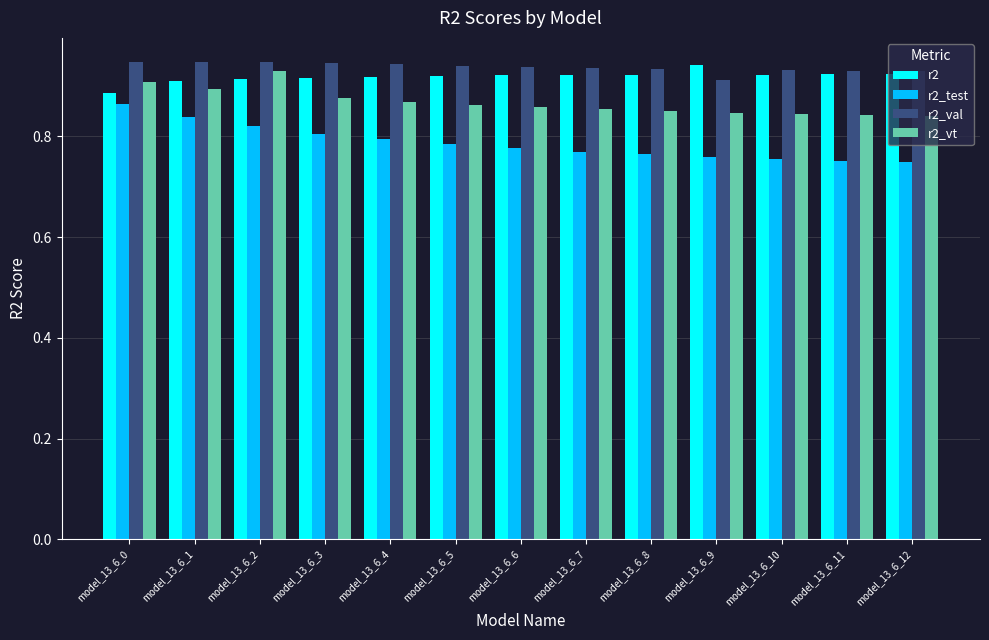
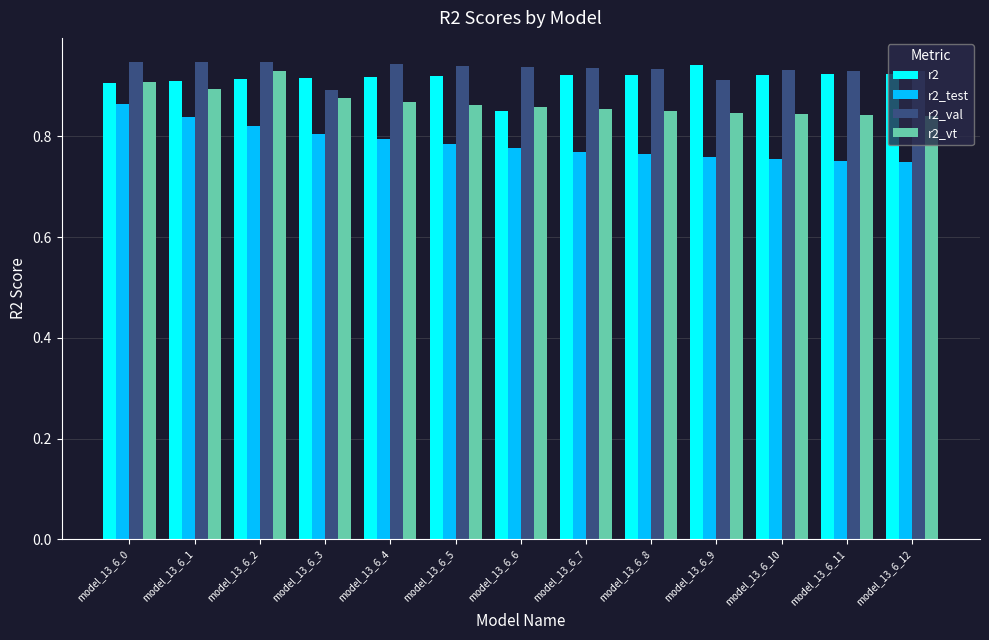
r2, model_13_6_0: 0.89 -> 0.91
r2_val, model_13_6_3: 0.94 -> 0.89
r2, model_13_6_6: 0.92 -> 0.85
